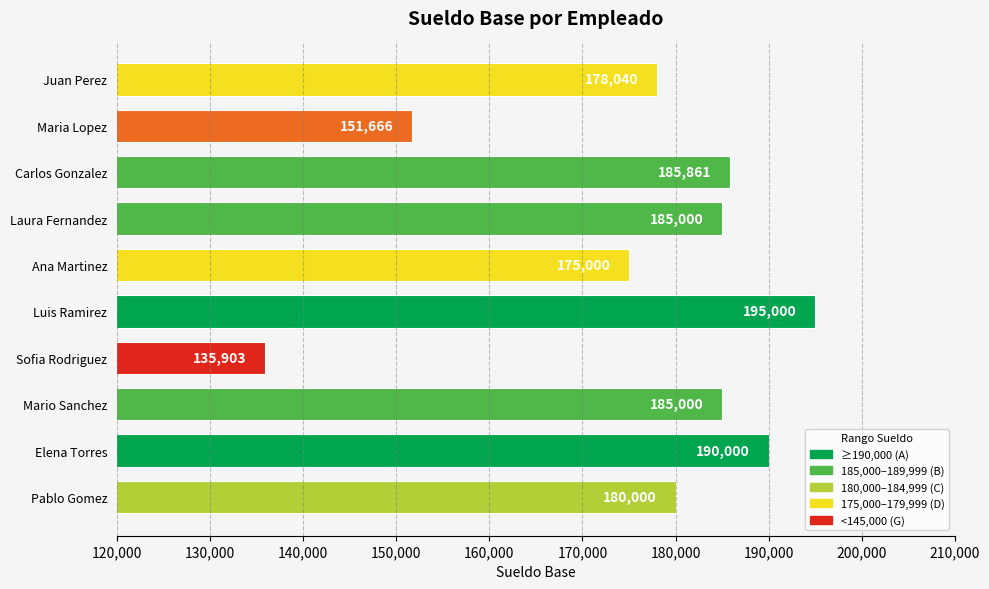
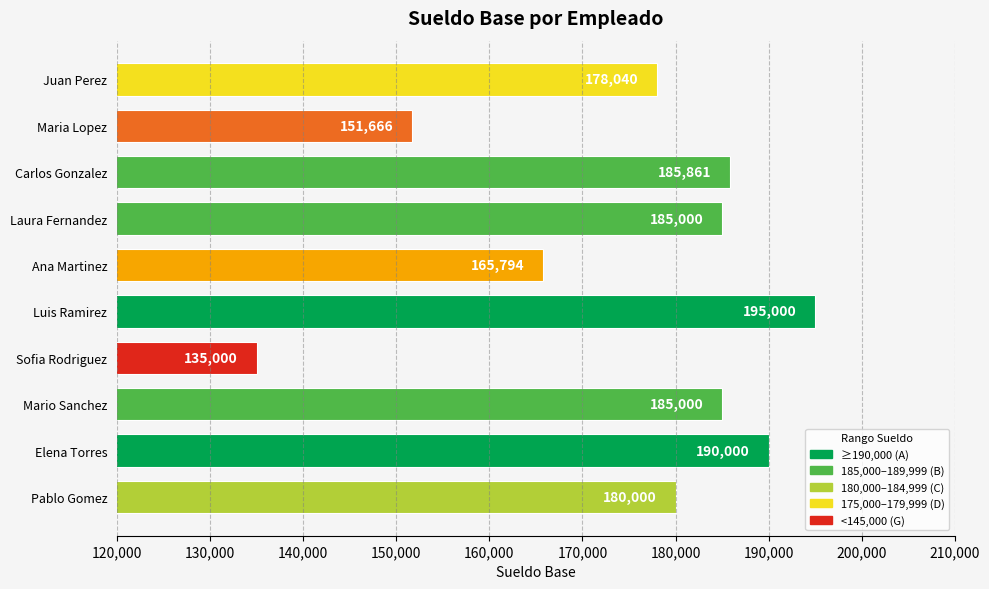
Ana Martinez: 175,000 -> 165,794
Sofia Rodriguez: 135,903 -> 135,000
